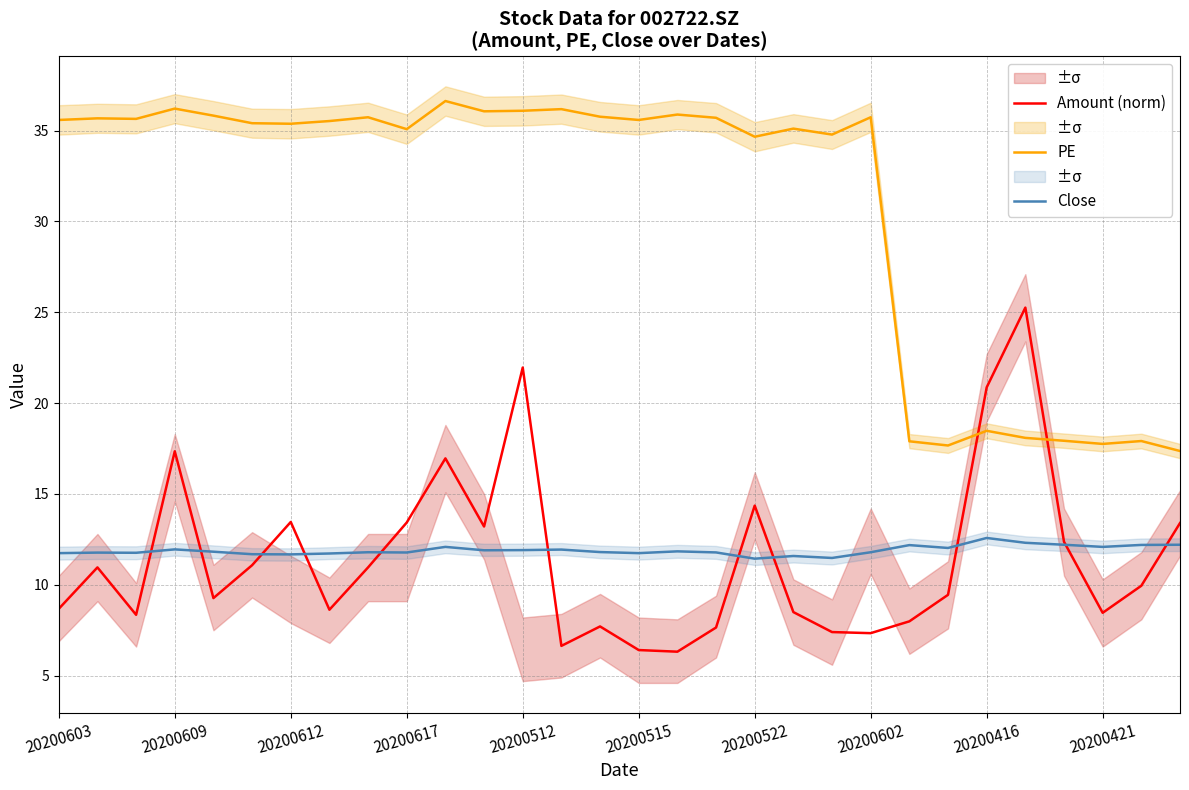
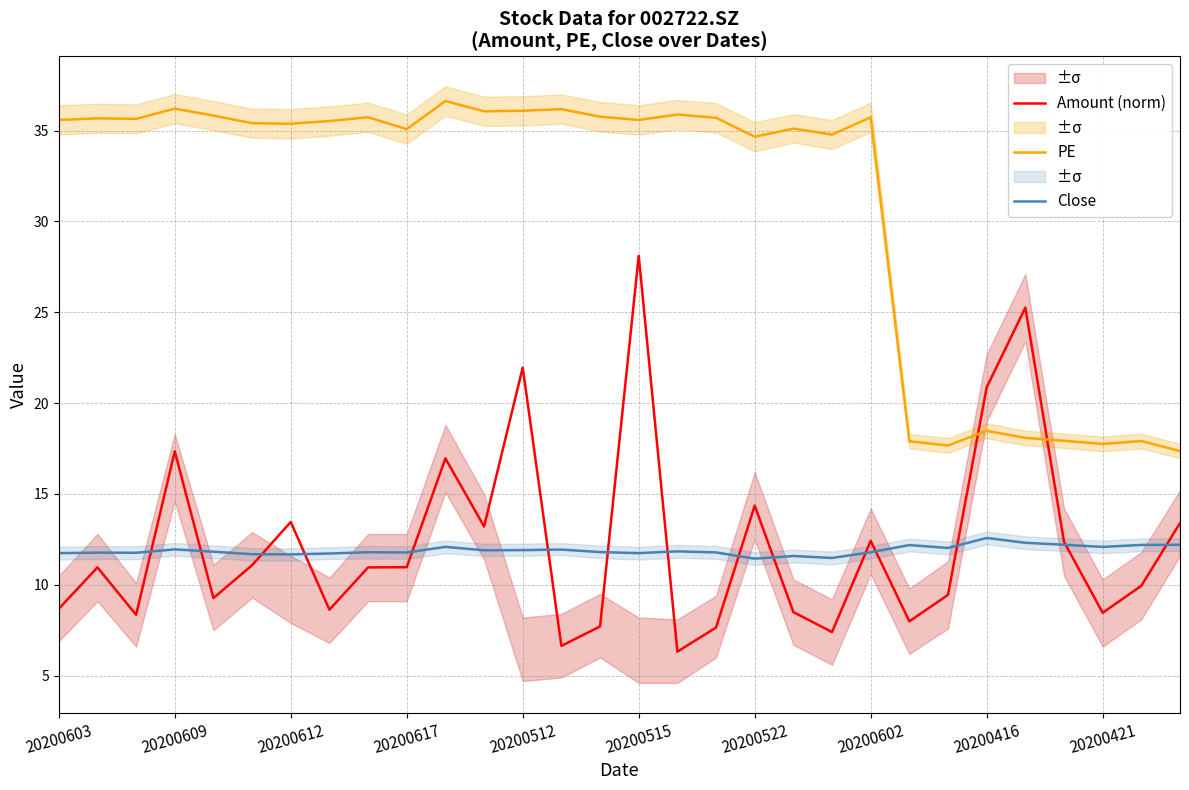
Amount (norm), 20200617: 13.4 -> 11.0
Amount (norm), 20200515: 6.4 -> 28.1
Amount (norm), 20200602: 7.3 -> 12.4
